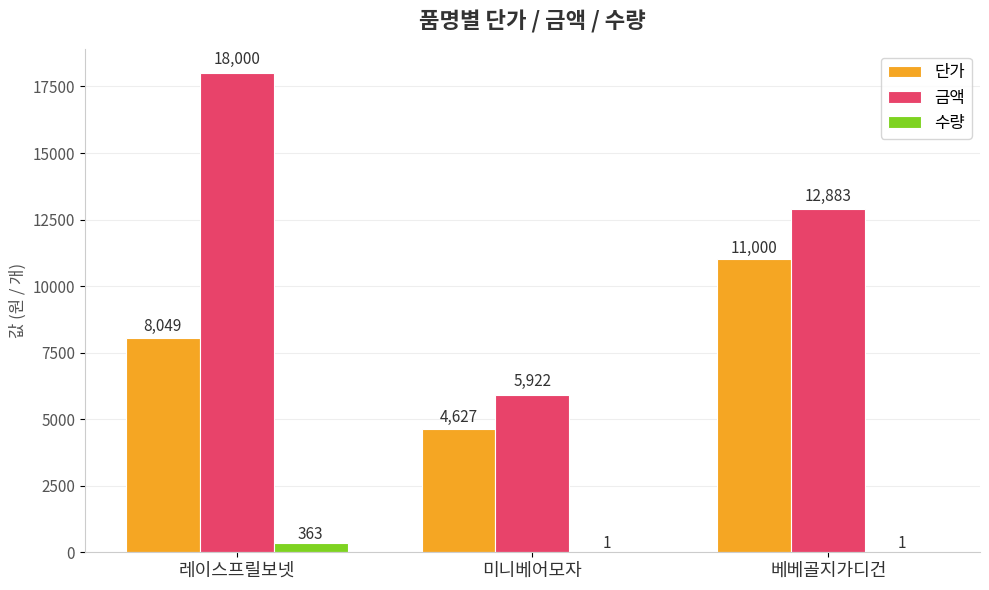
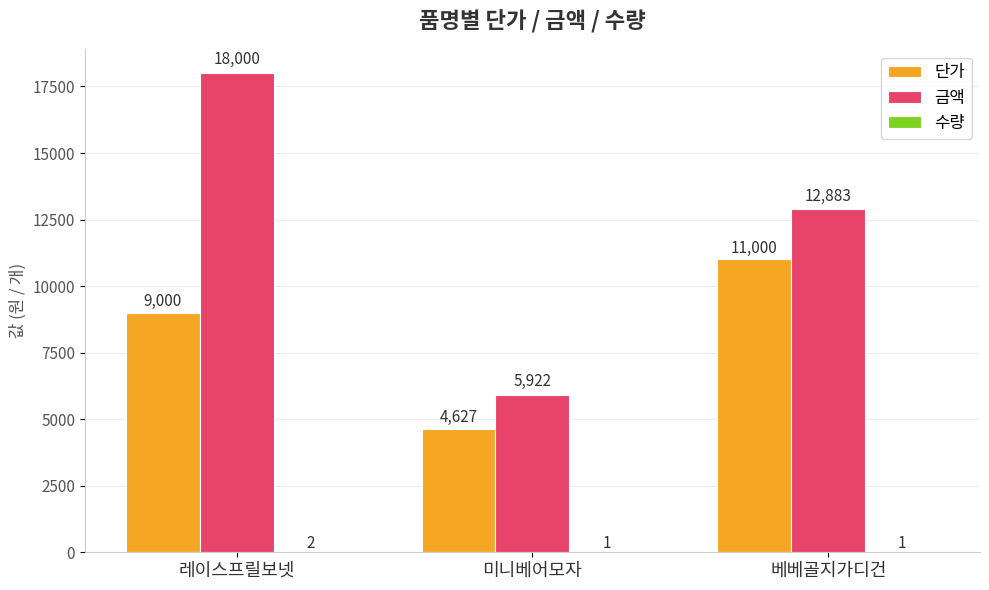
단가, 레이스프릴보넷: 8,049 -> 9,000
수량, 레이스프릴보넷: 363 -> 2
